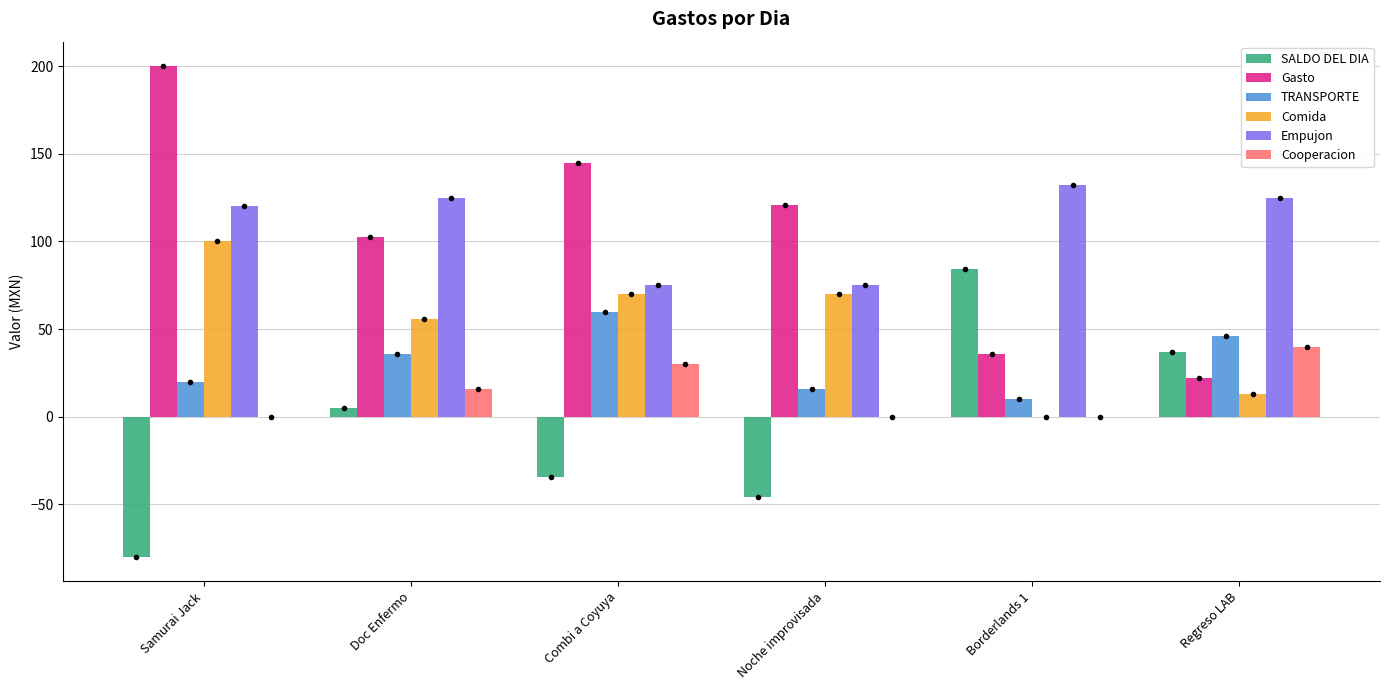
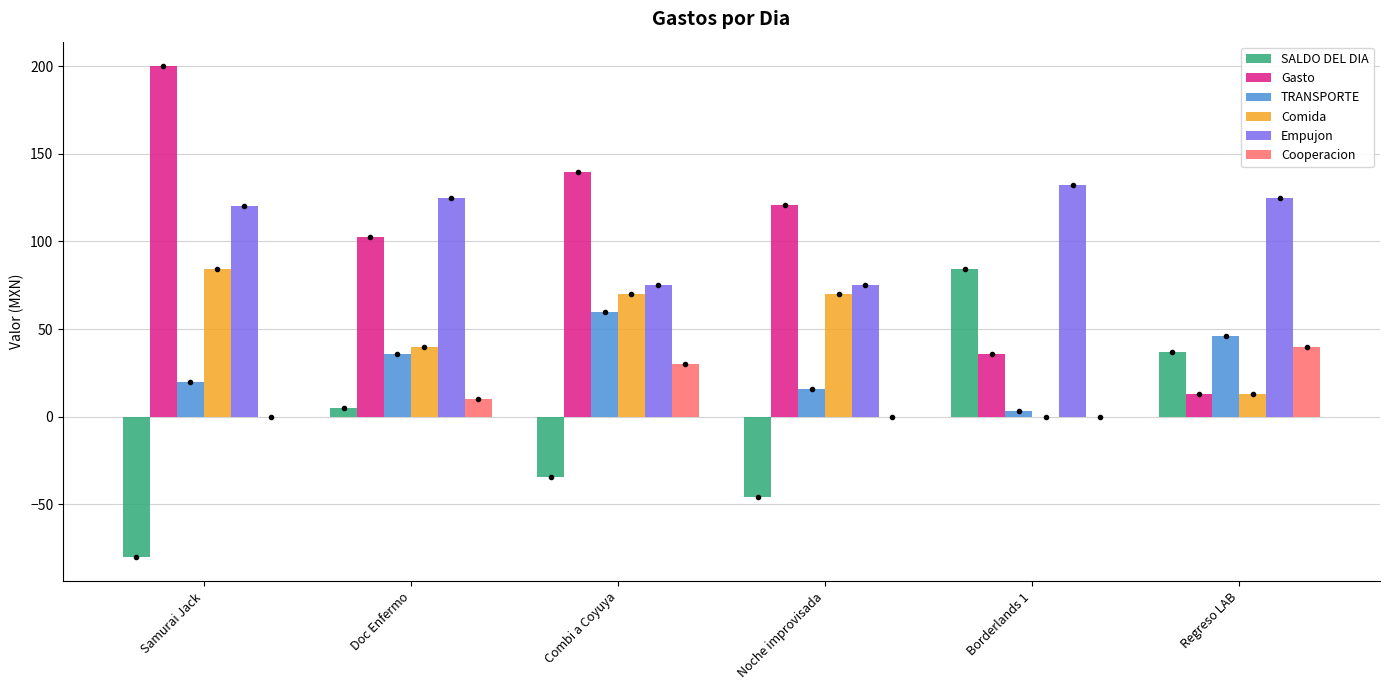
Comida, Samurai Jack: 100 -> 84
Comida, Doc Enfermo: 56 -> 40
Cooperacion, Doc Enfermo: 16 -> 10
Gasto, Combi a Coyuya: 145 -> 140
TRANSPORTE, Borderlands 1: 10 -> 3
Gasto, Regreso LAB: 22 -> 13
